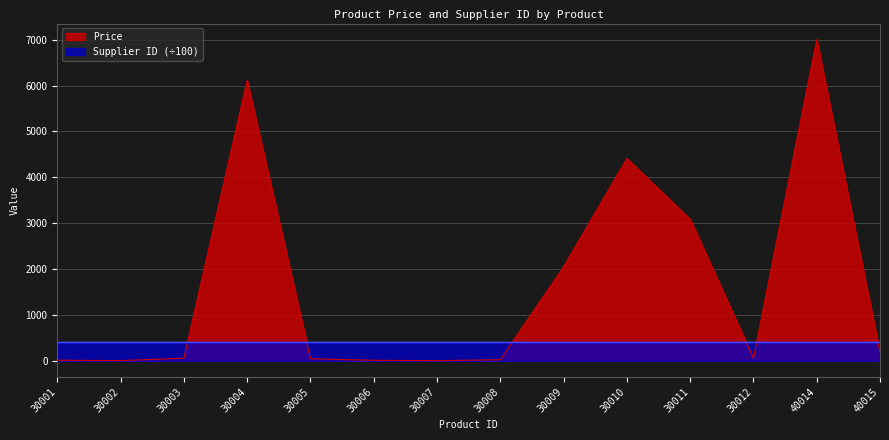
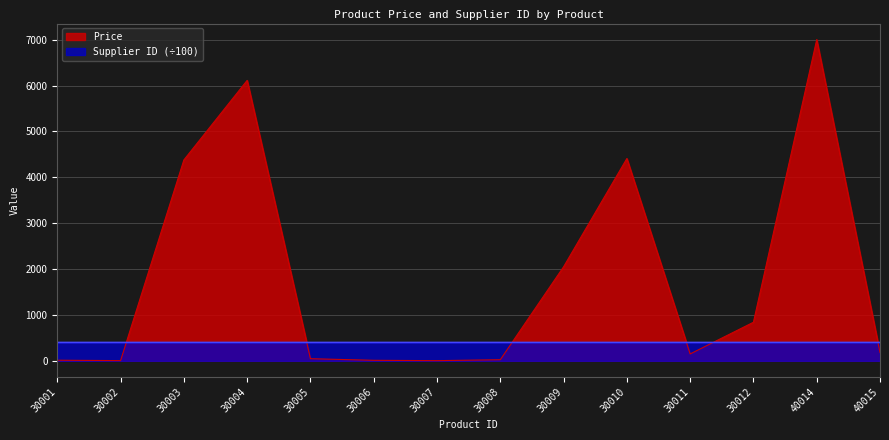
Price, 30003: 100 -> 4400
Price, 30011: 3100 -> 100
Price, 30012: 100 -> 800
